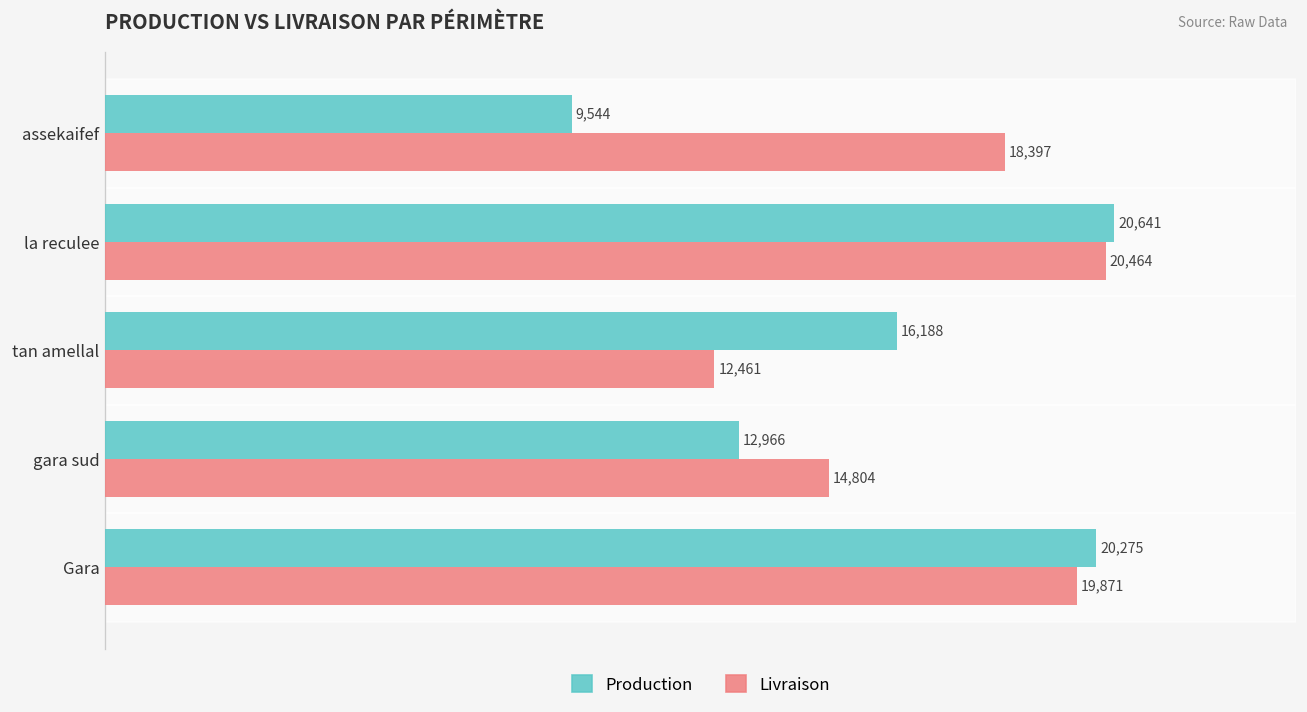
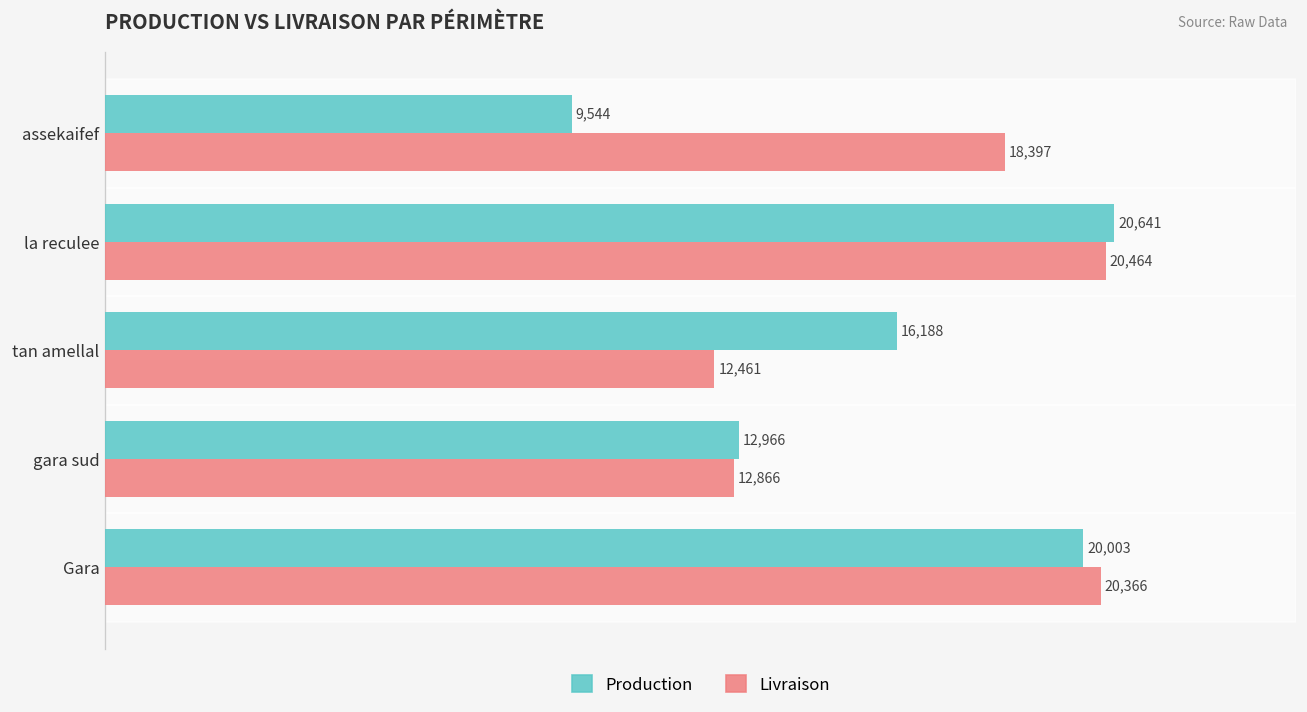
Livraison, gara sud: 14,804 -> 12,866
Production, Gara: 20,275 -> 20,003
Livraison, Gara: 19,871 -> 20,366
